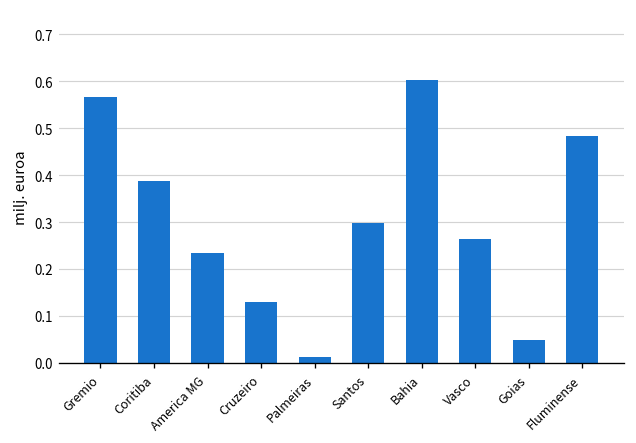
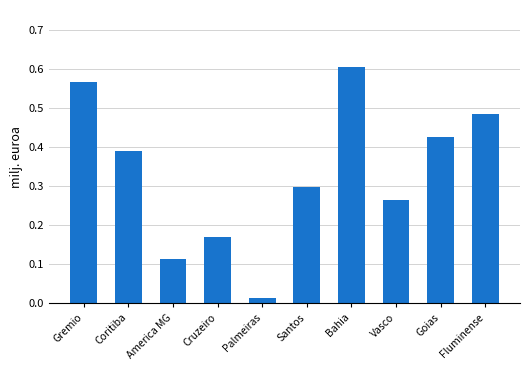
America MG: 0.23 -> 0.11
Cruzeiro: 0.13 -> 0.17
Goias: 0.05 -> 0.43
